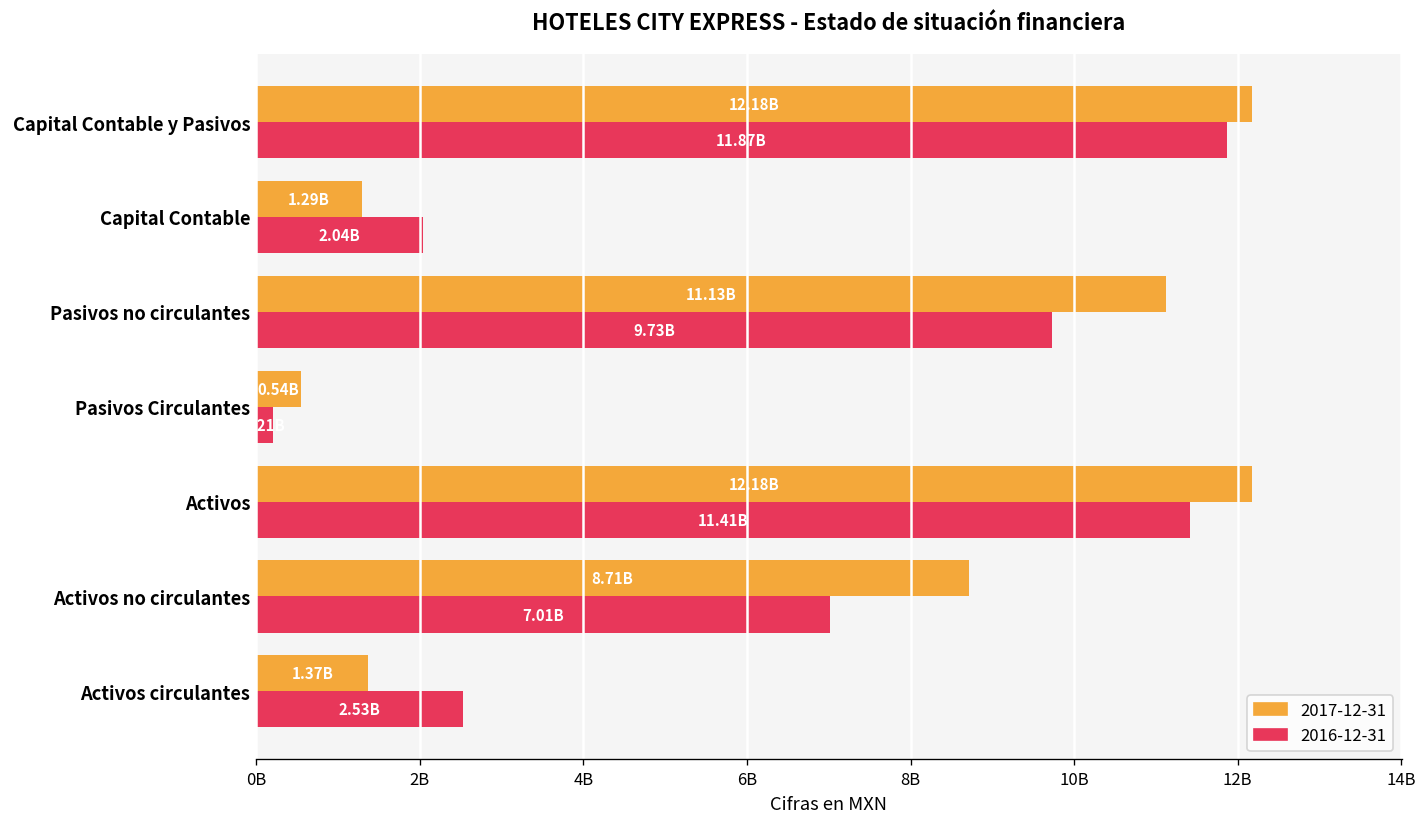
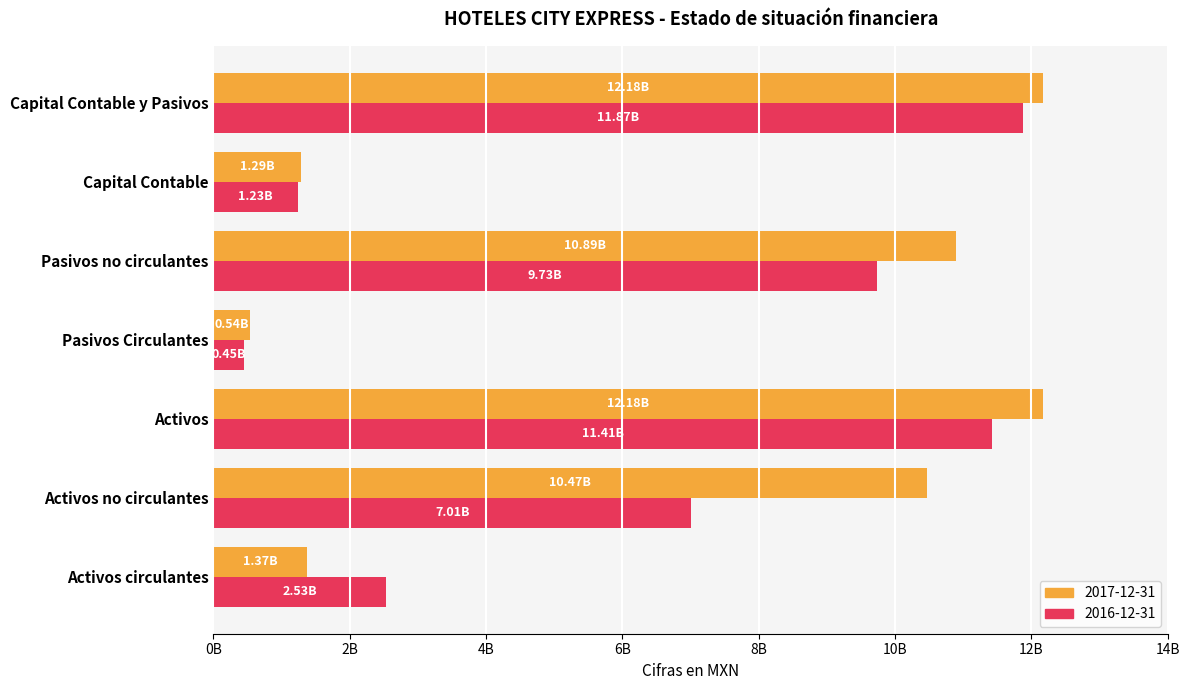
2016-12-31, Capital Contable: 2.04B -> 1.23B
2017-12-31, Pasivos no circulantes: 11.13B -> 10.89B
2016-12-31, Pasivos Circulantes: 200000000 -> 500000000
2017-12-31, Activos no circulantes: 8.71B -> 10.47B
